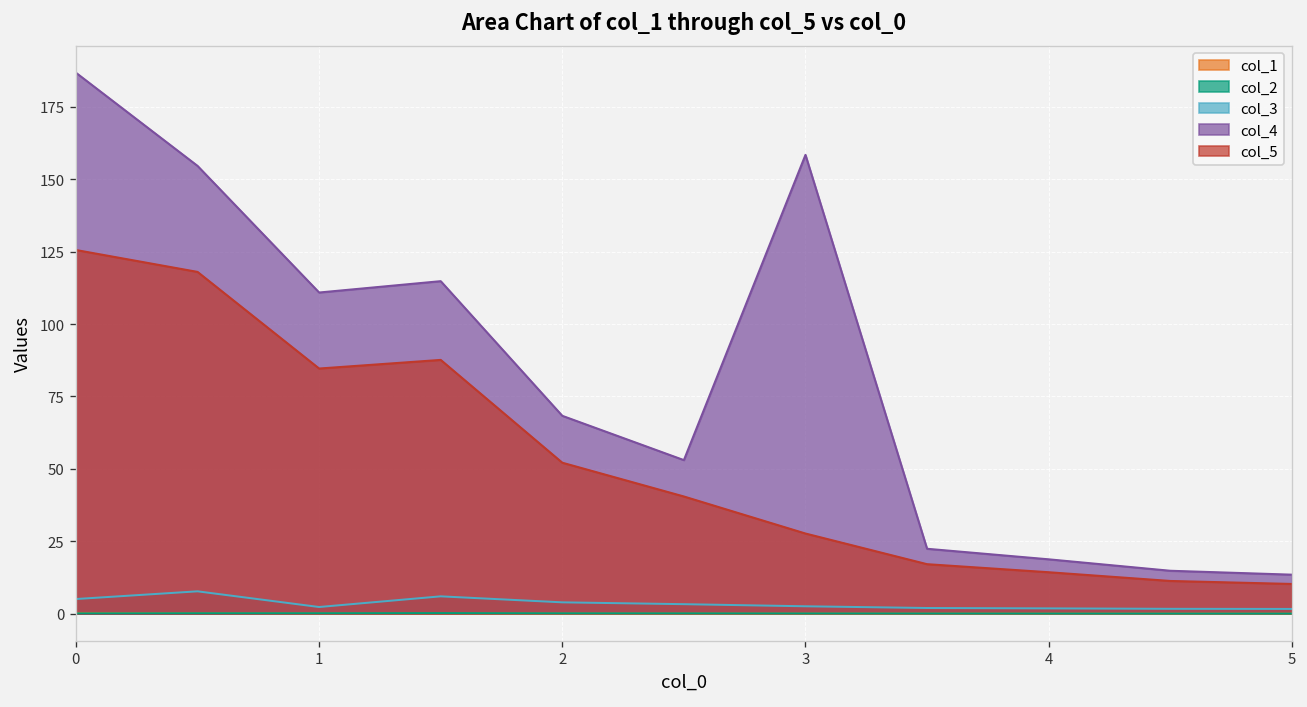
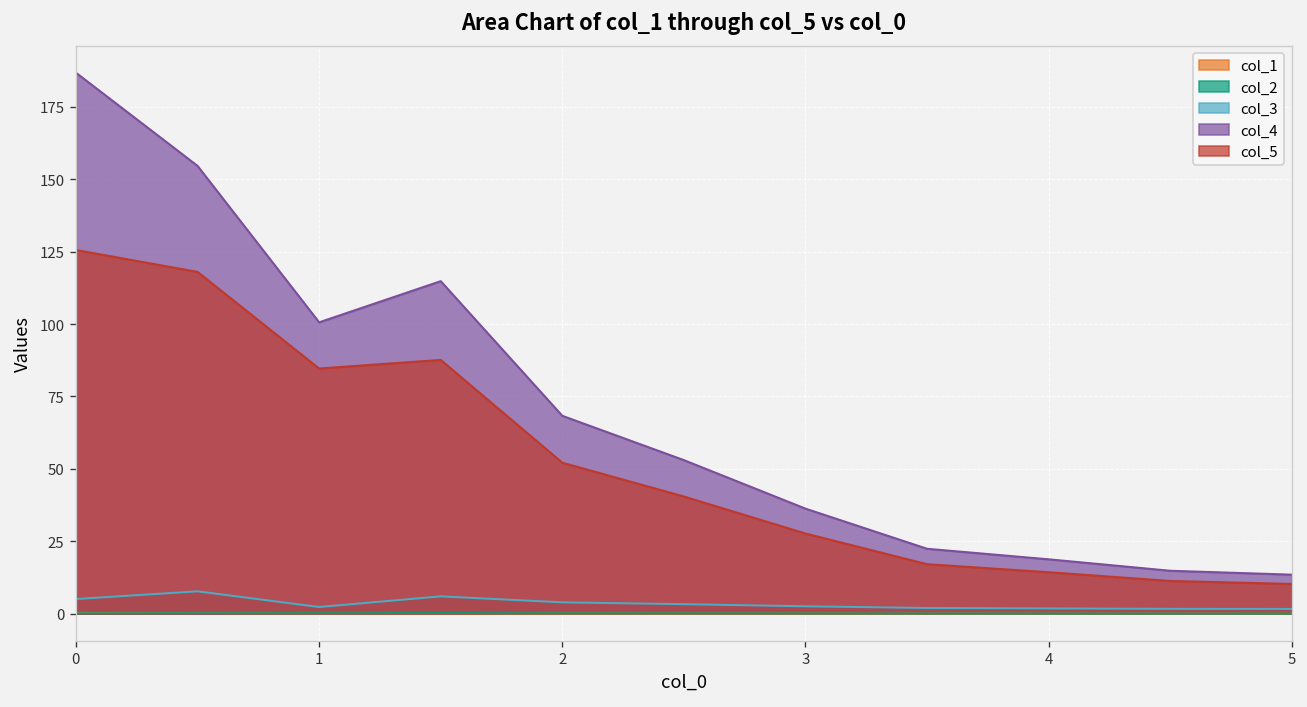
col_4, 1: 111 -> 101
col_4, 3: 158 -> 36
